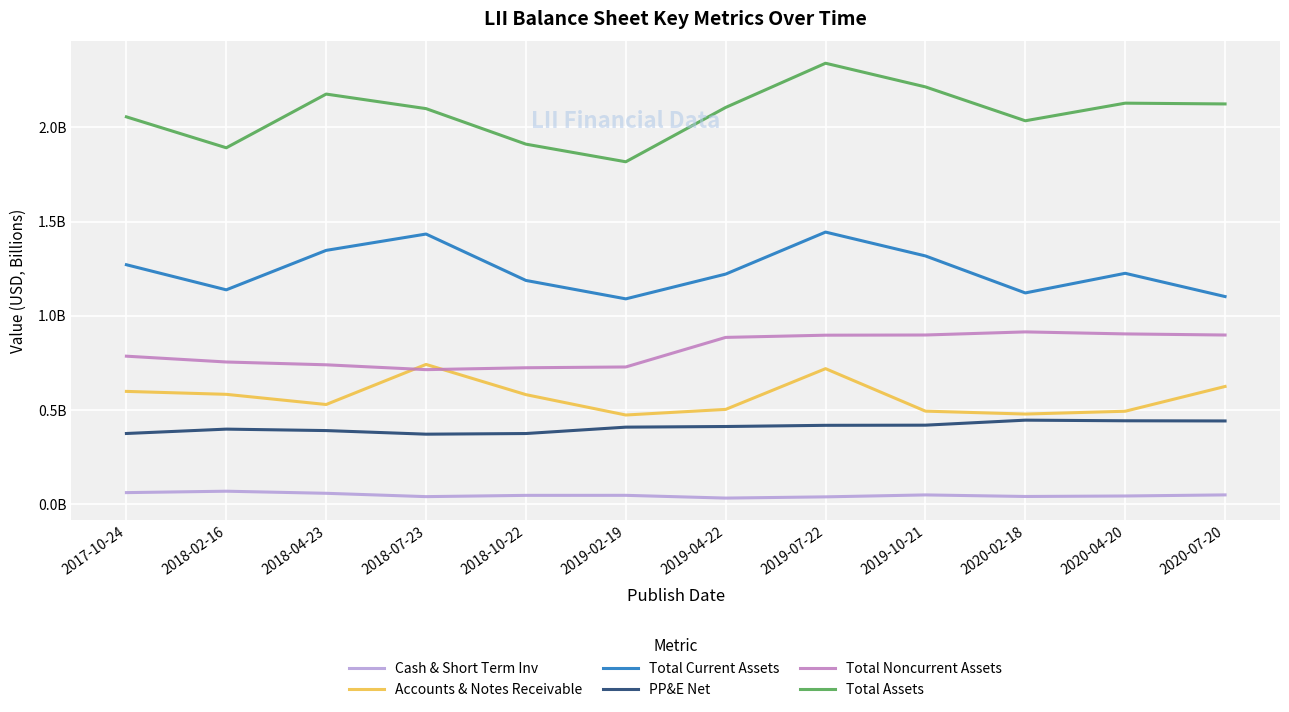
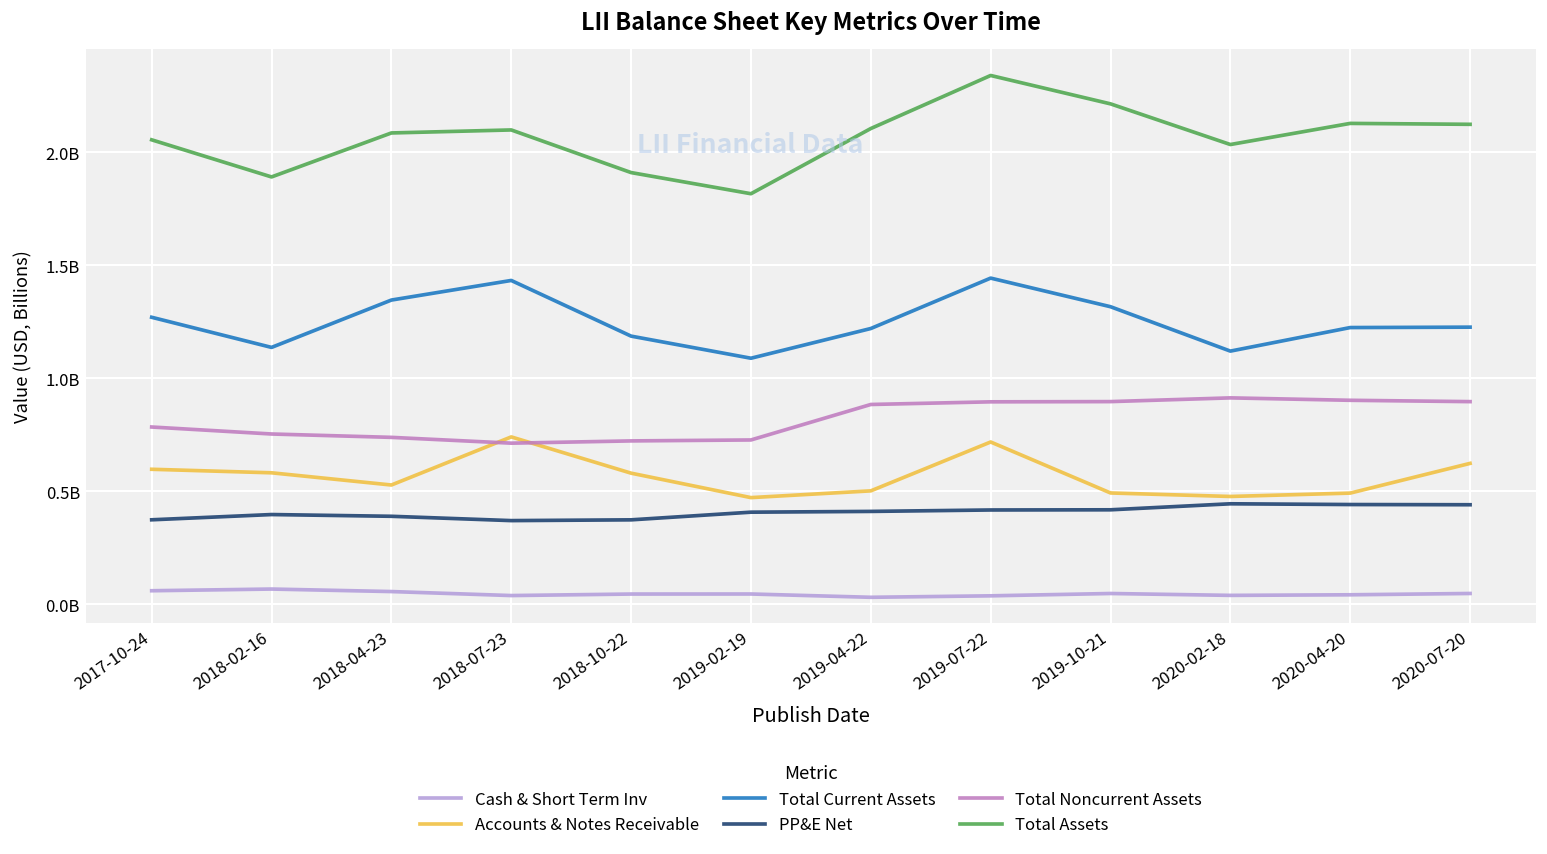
Total Assets, 2018-04-23: 2180000000 -> 2090000000
Total Current Assets, 2020-07-20: 1100000000 -> 1230000000
